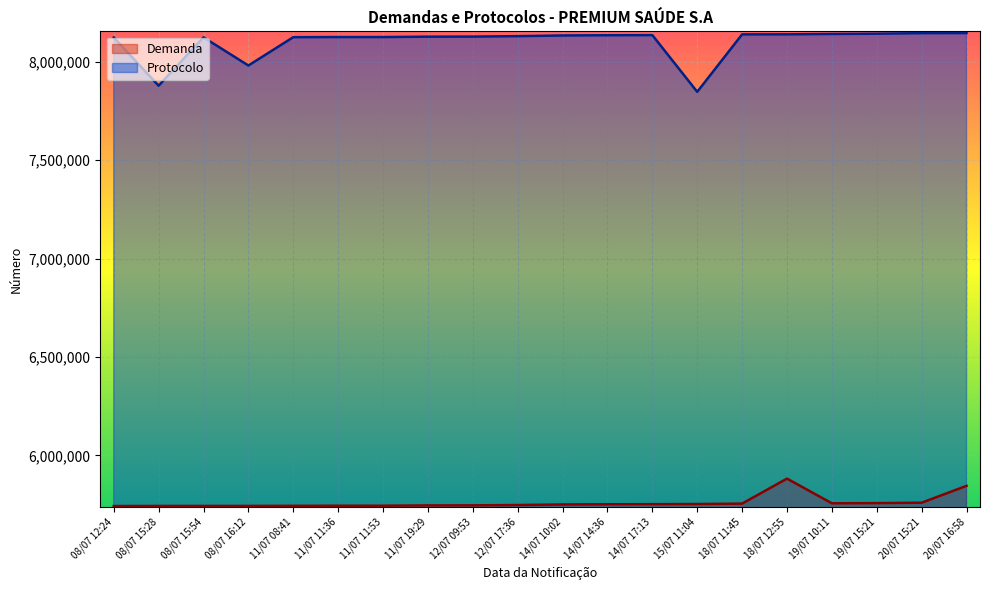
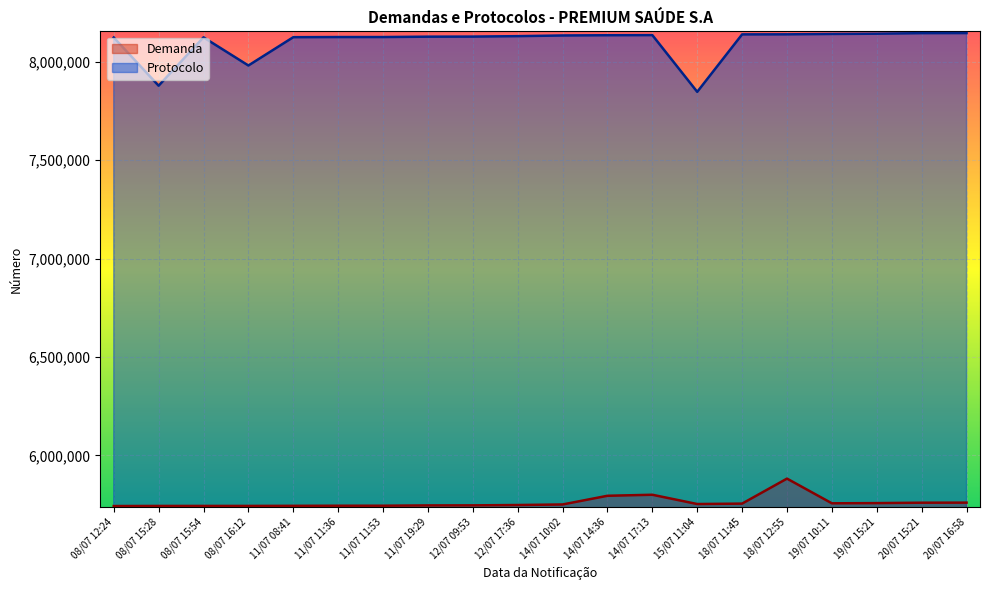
Demanda, 14/07 14:36: 5,750,000 -> 5,790,000
Demanda, 14/07 17:13: 5,750,000 -> 5,800,000
Demanda, 20/07 16:58: 5,850,000 -> 5,760,000
